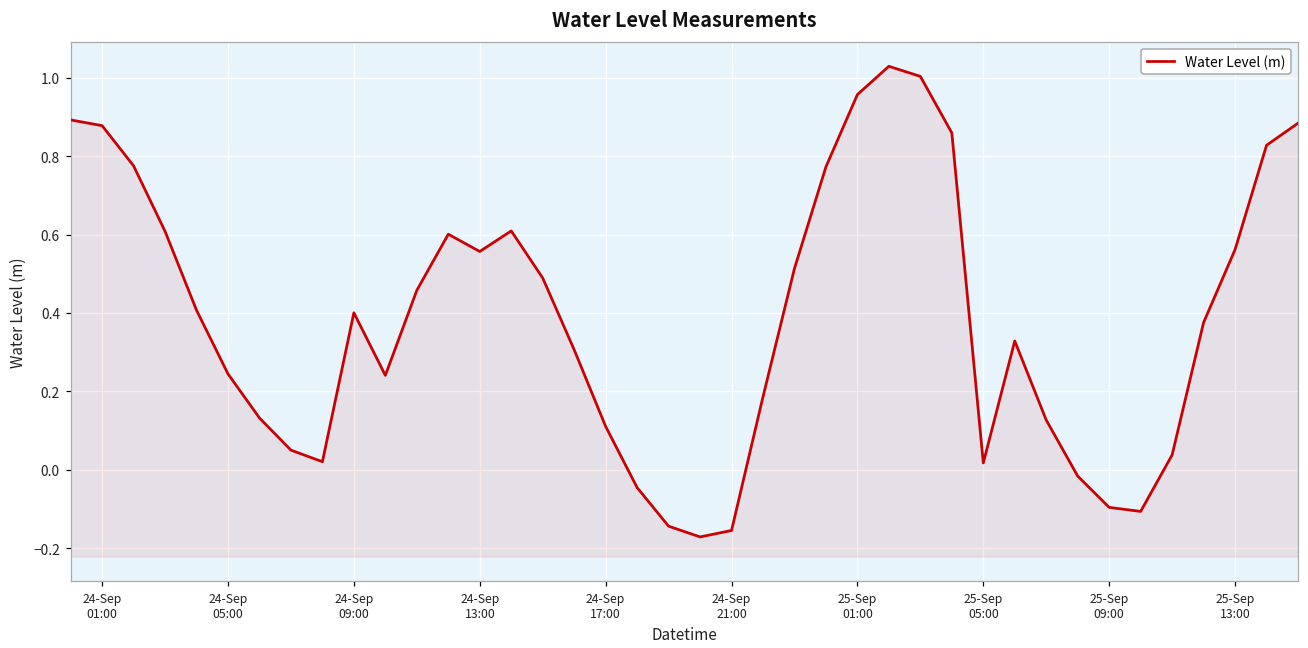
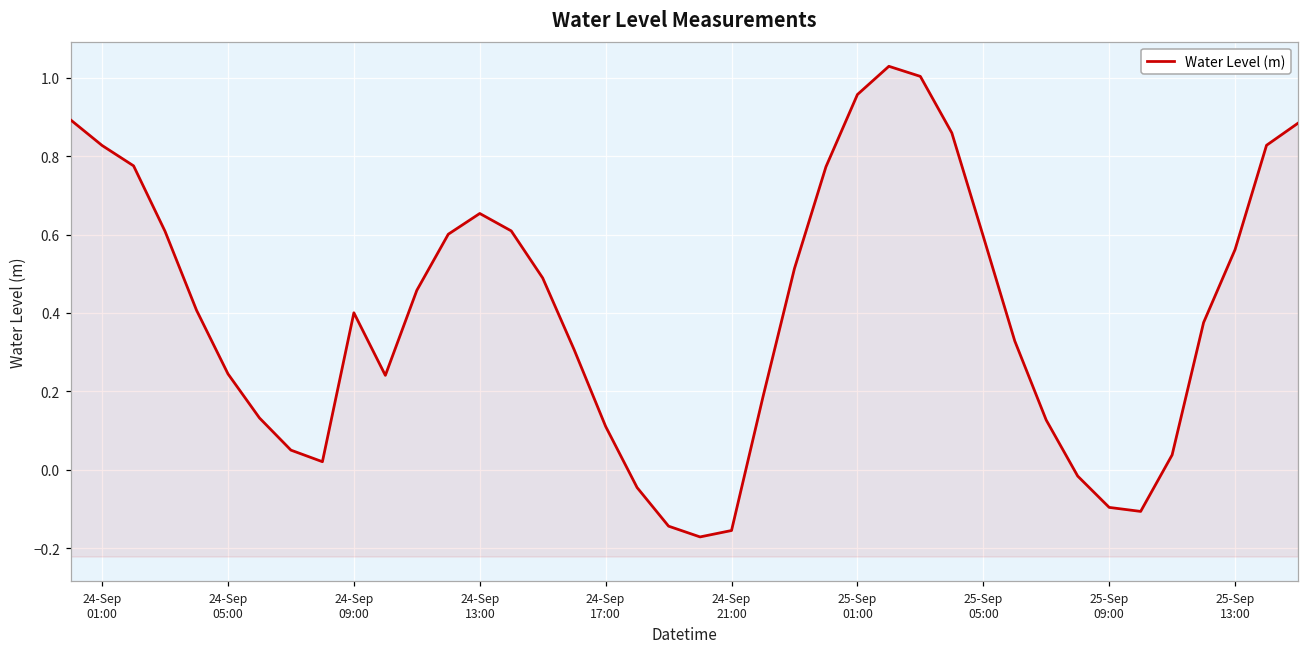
24-Sep 01:00: 0.88 -> 0.83
24-Sep 13:00: 0.56 -> 0.65
25-Sep 05:00: 0.02 -> 0.60
